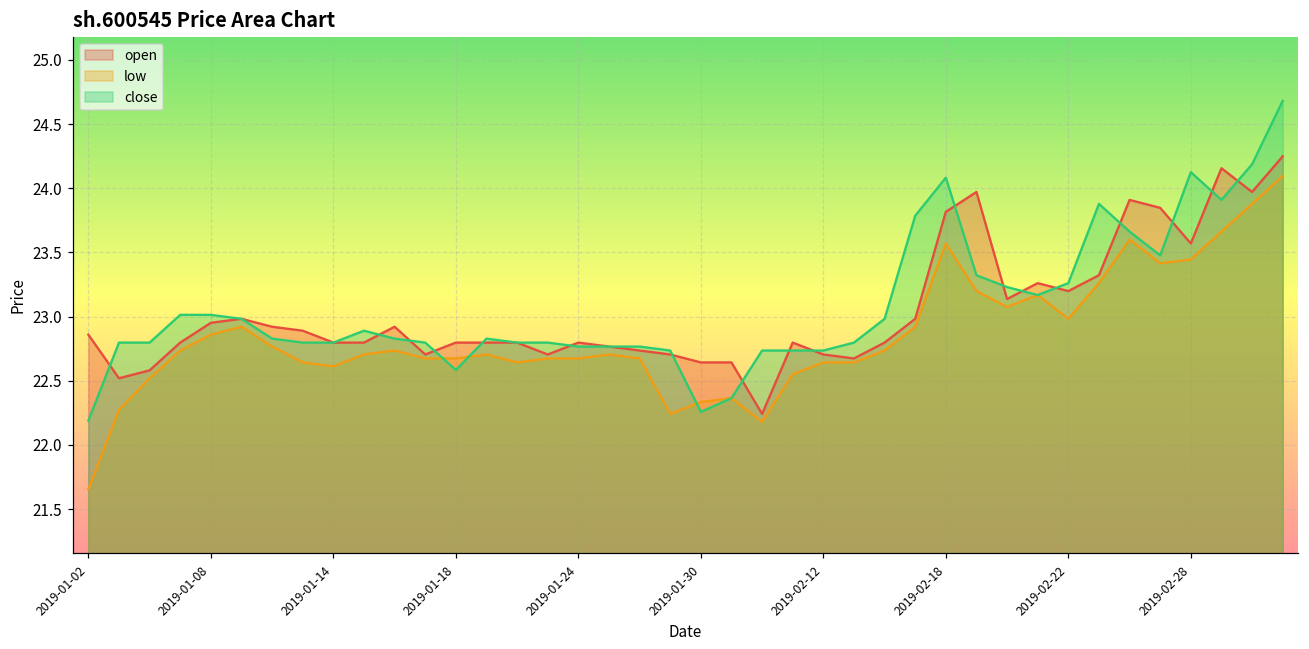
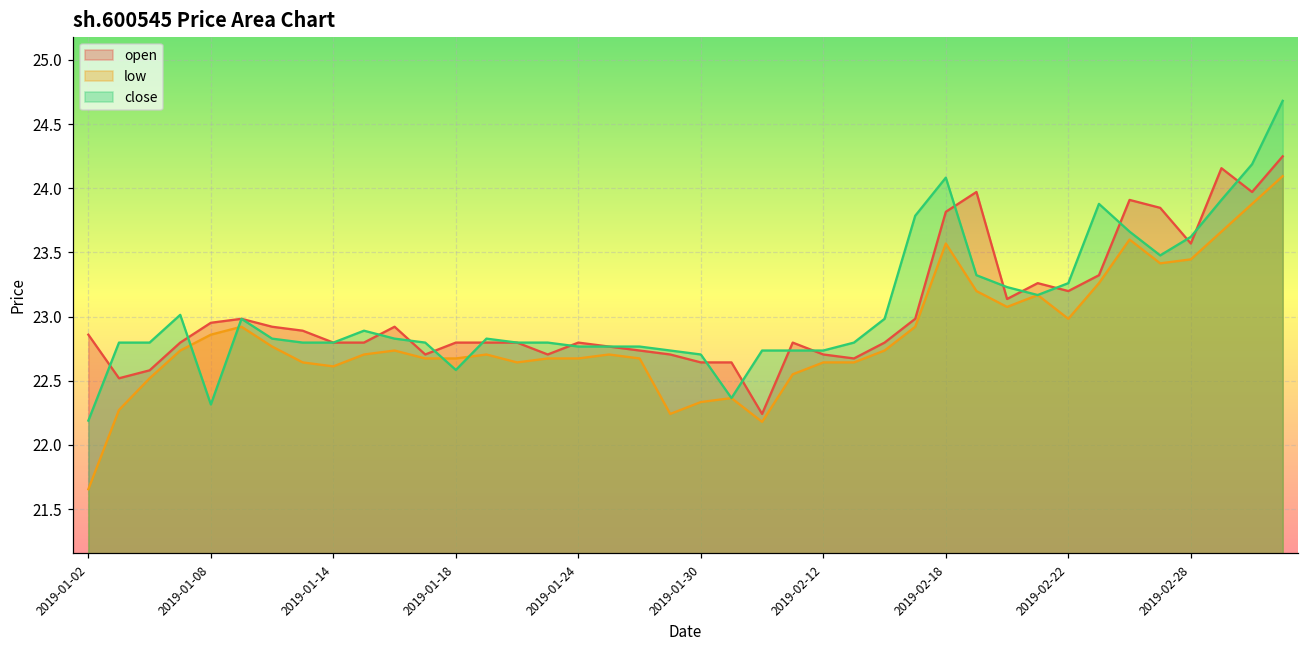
close, 2019-01-08: 23.01 -> 22.32
close, 2019-01-30: 22.26 -> 22.70
close, 2019-02-28: 24.13 -> 23.62
